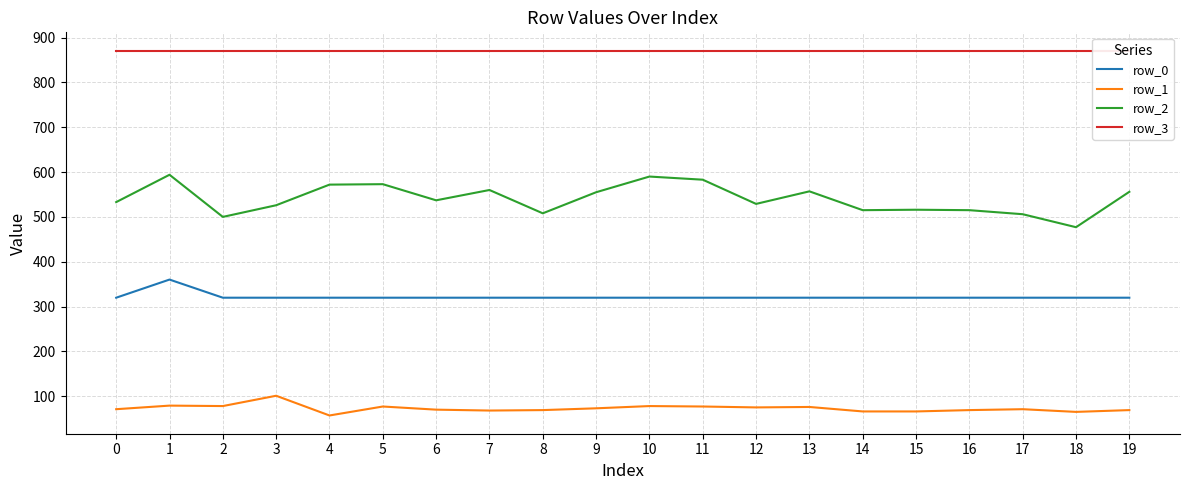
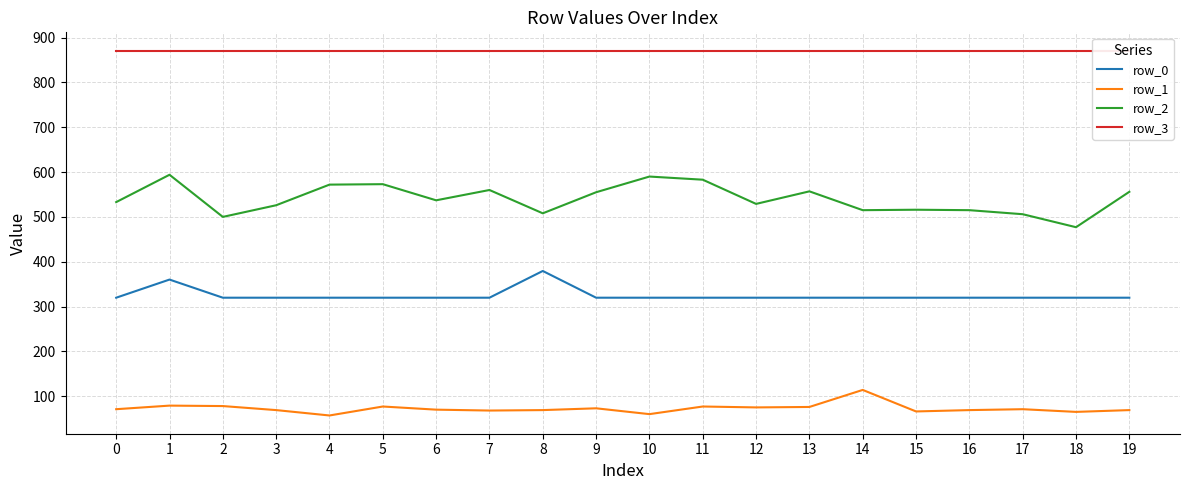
row_1, 3: 100 -> 70
row_0, 8: 320 -> 380
row_1, 10: 80 -> 60
row_1, 14: 70 -> 110
